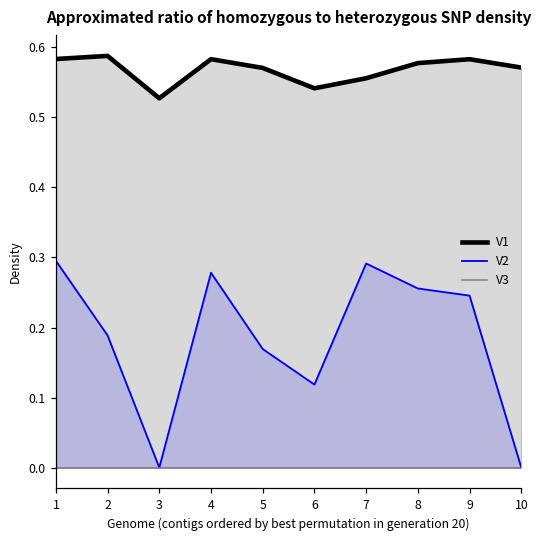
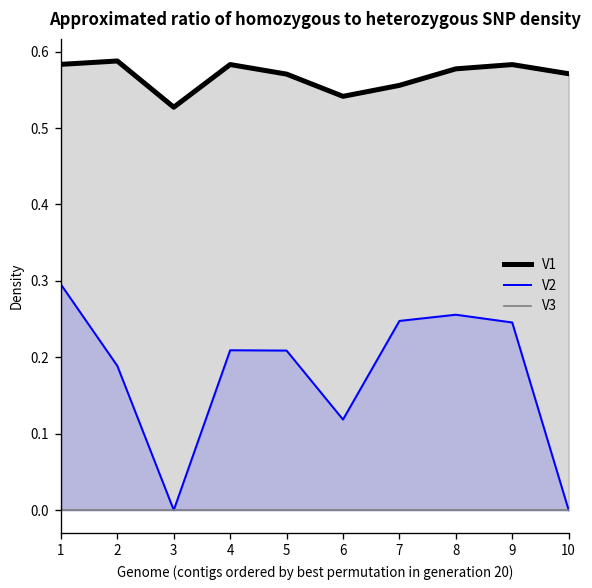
V2, 4: 0.28 -> 0.21
V2, 5: 0.17 -> 0.21
V2, 7: 0.29 -> 0.25
